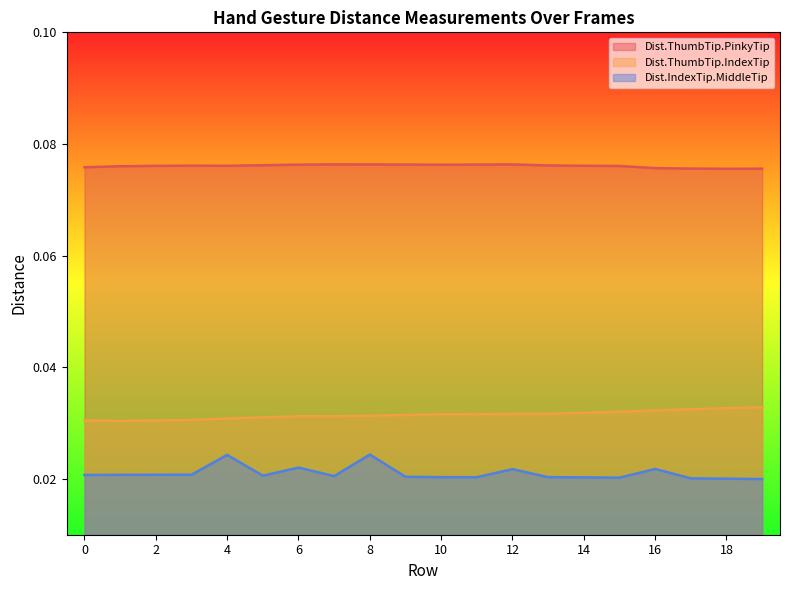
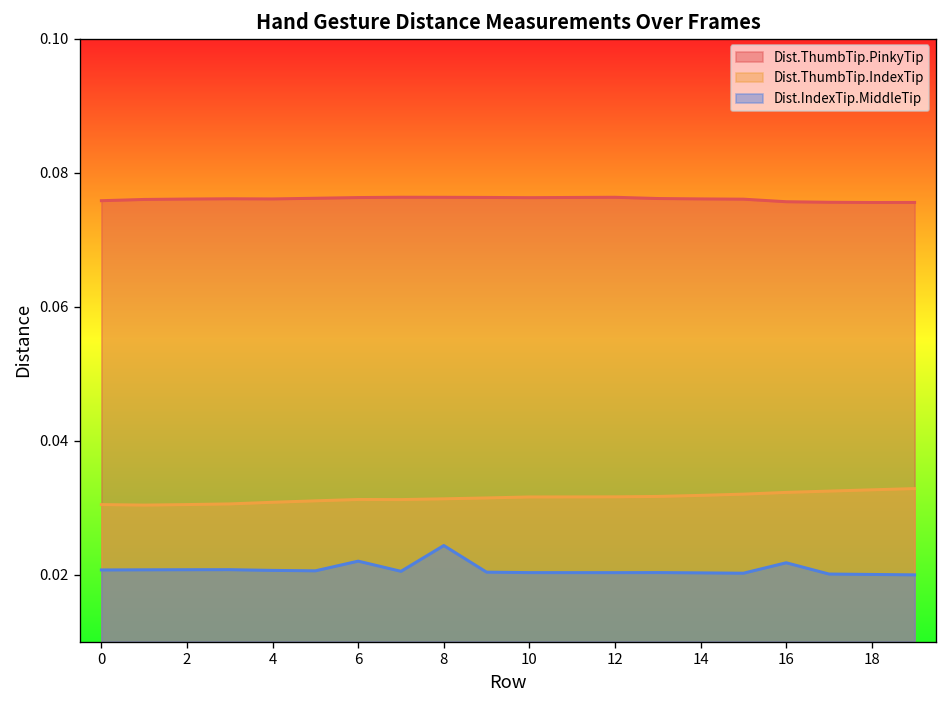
Dist.IndexTip.MiddleTip, 4: 0.024 -> 0.021
Dist.IndexTip.MiddleTip, 12: 0.022 -> 0.020
